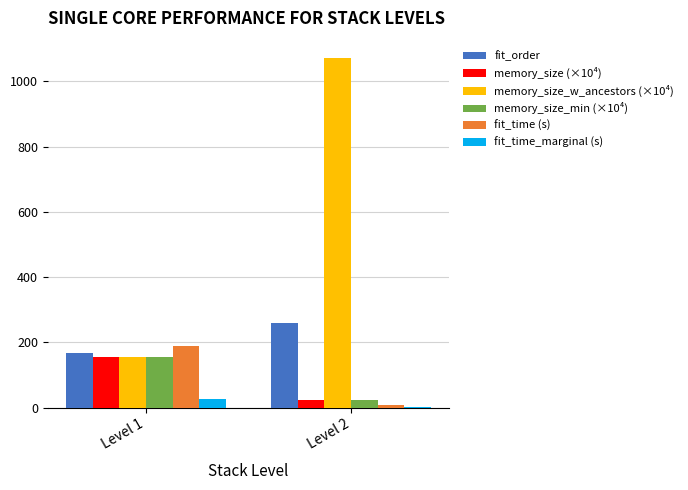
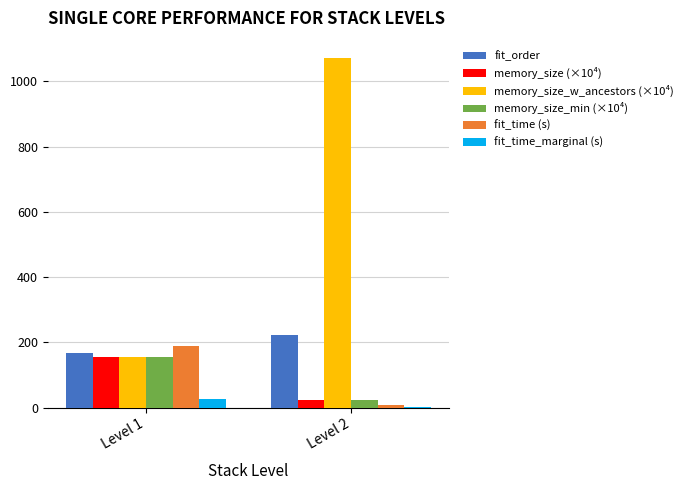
fit_order, Level 2: 260 -> 220
